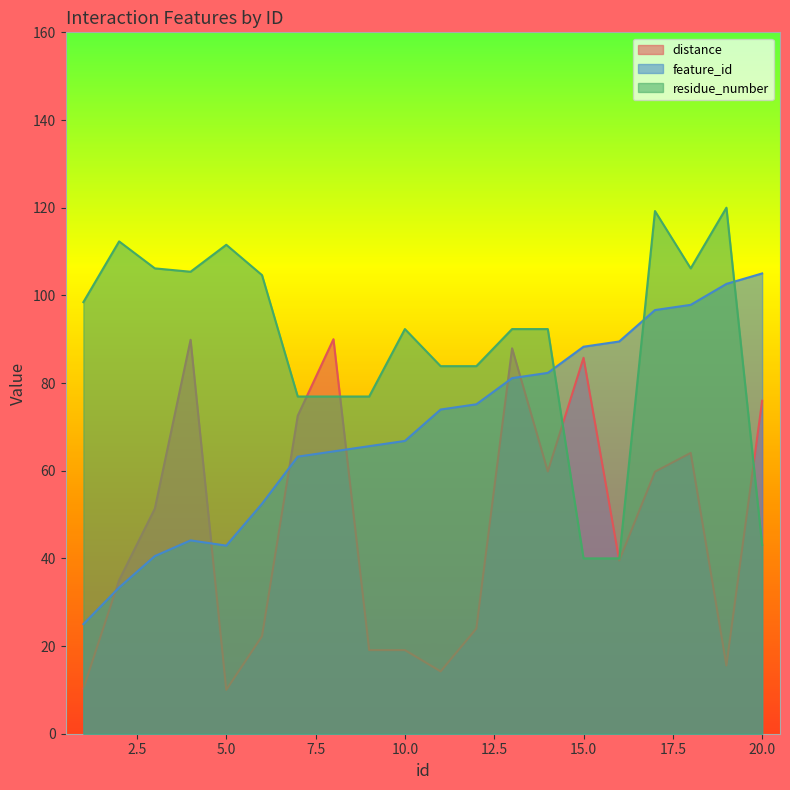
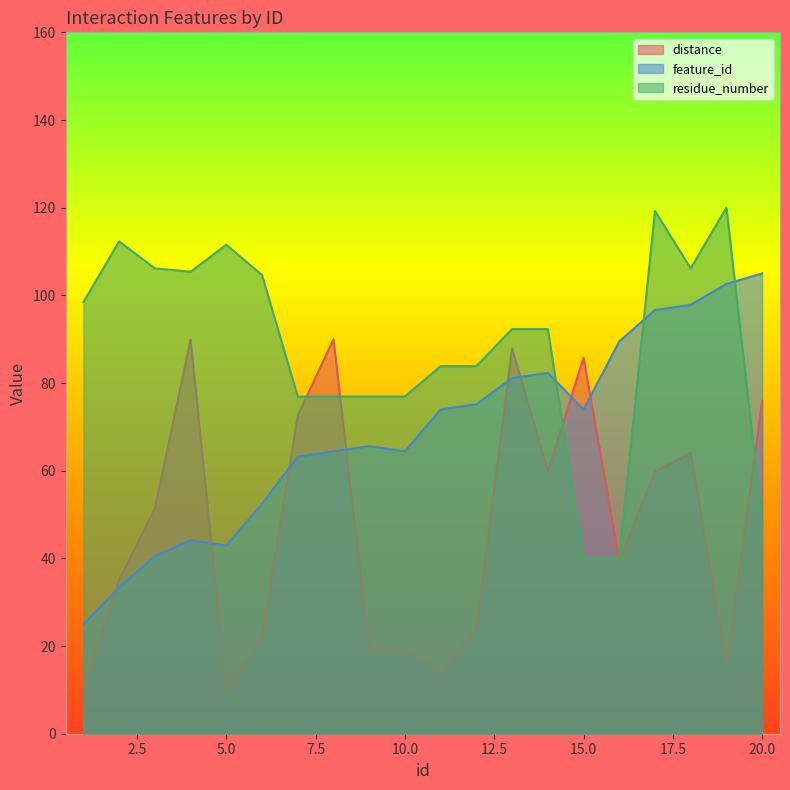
feature_id, 10.0: 67 -> 64
residue_number, 10.0: 92 -> 77
feature_id, 15.0: 88 -> 74
residue_number, 20.0: 43 -> 48
